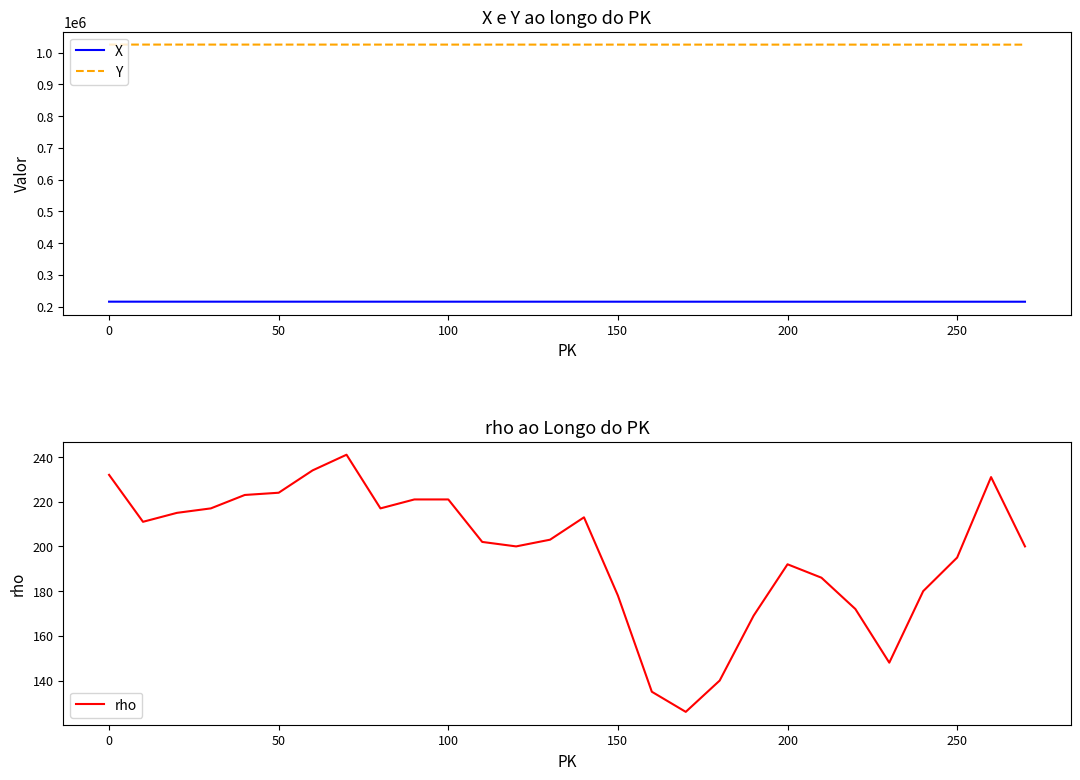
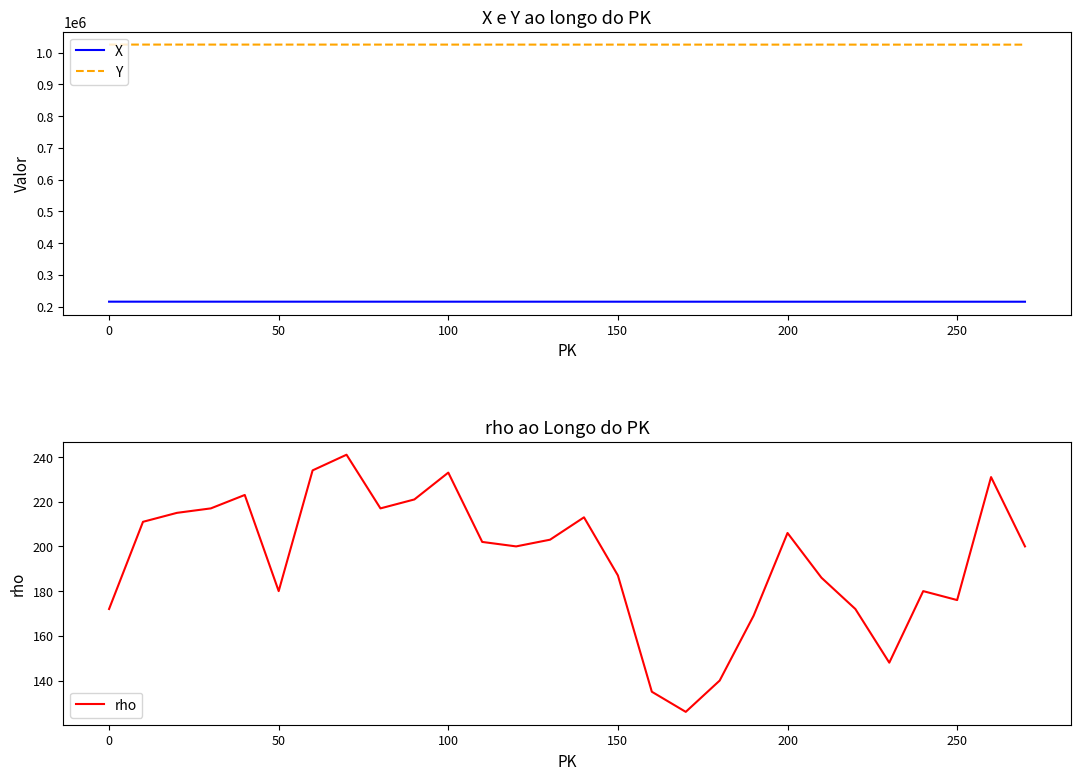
rho ao Longo do PK, 0: 232 -> 172
rho ao Longo do PK, 50: 224 -> 180
rho ao Longo do PK, 100: 221 -> 233
rho ao Longo do PK, 150: 178 -> 187
rho ao Longo do PK, 200: 192 -> 206
rho ao Longo do PK, 250: 195 -> 176
